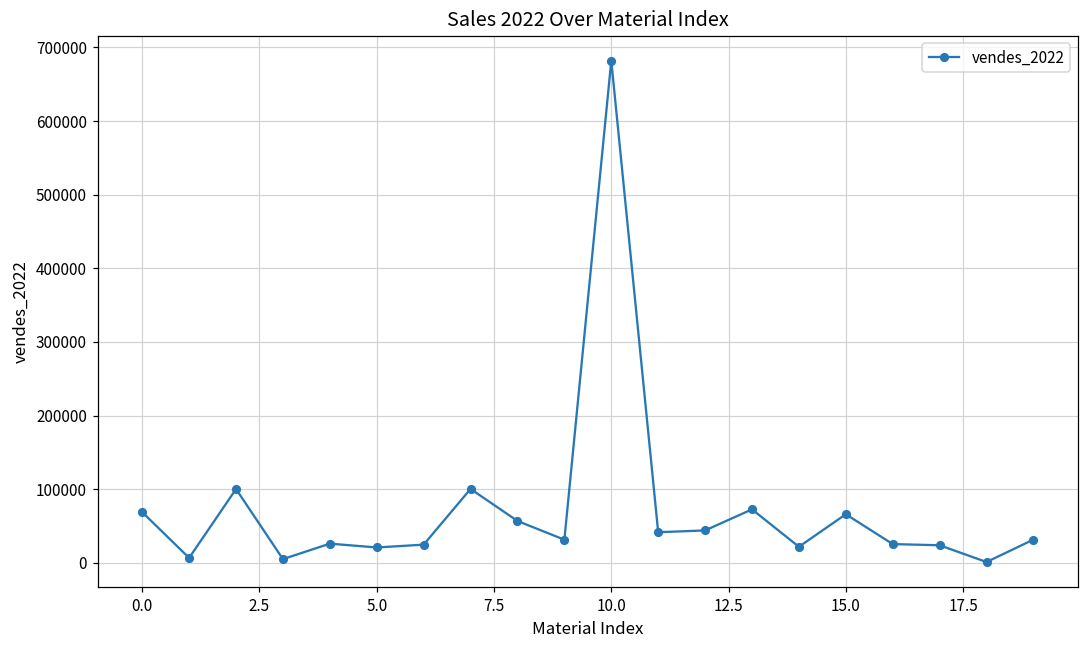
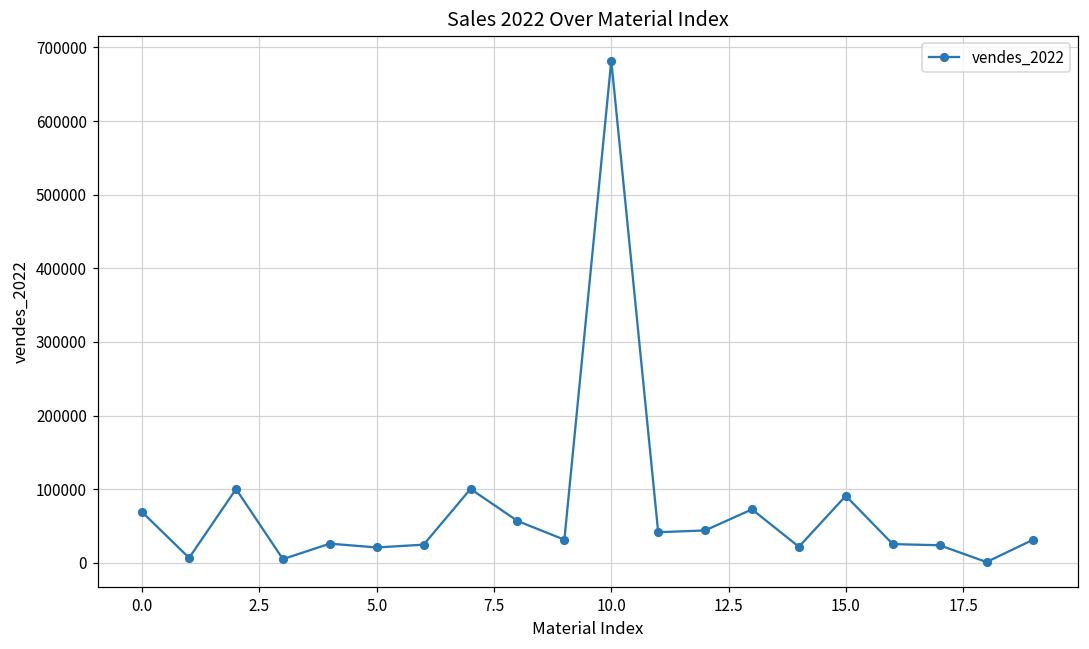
15.0: 70000 -> 90000
